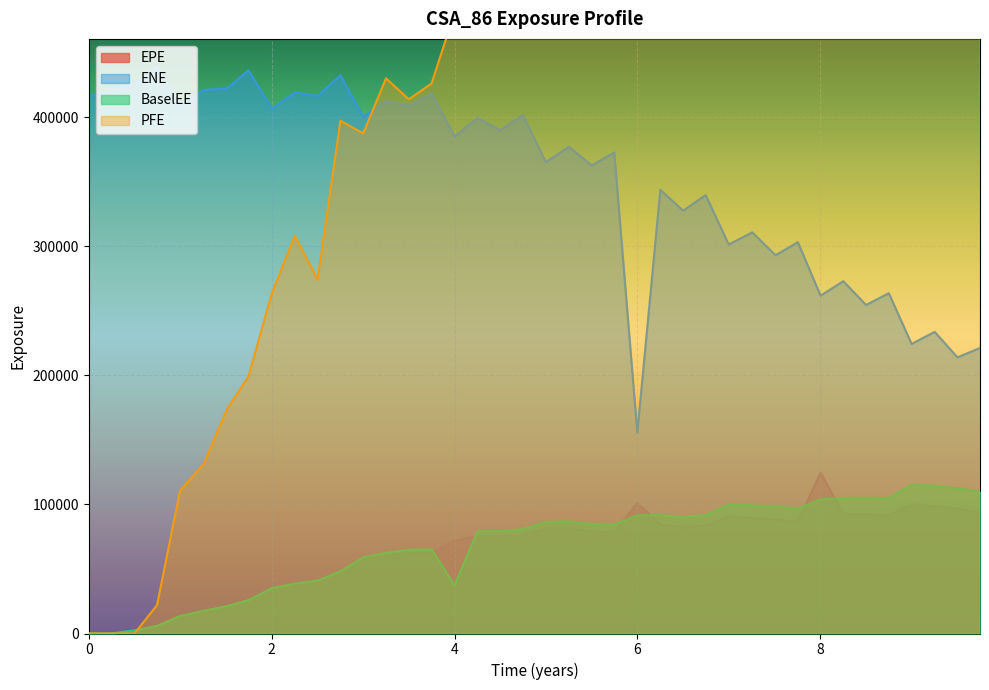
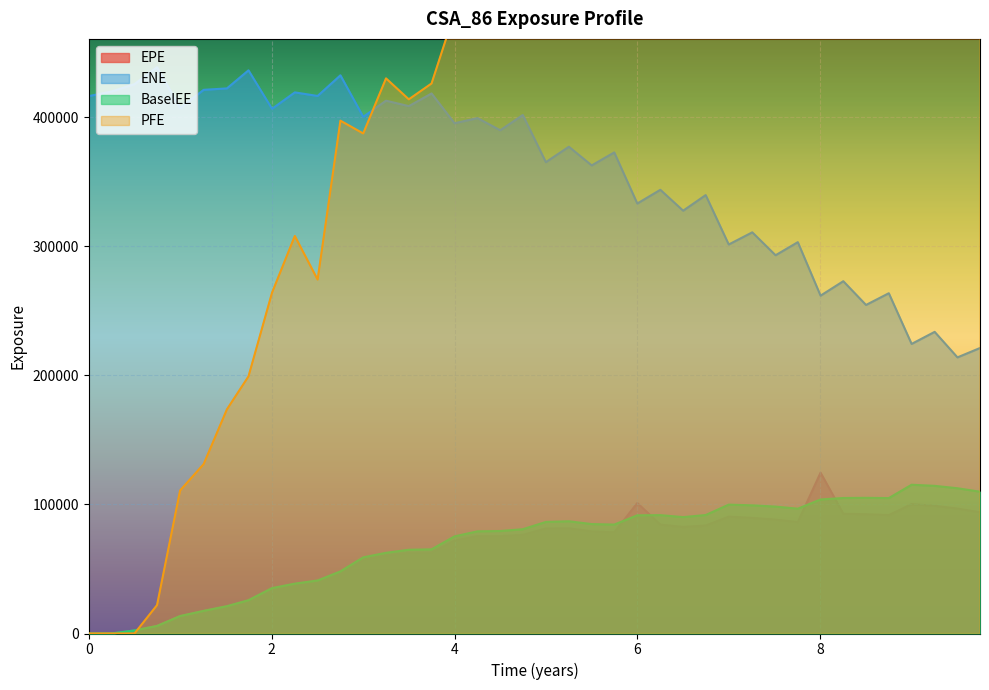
ENE, 4: 385000 -> 395000
BaselEE, 4: 37000 -> 75000
ENE, 6: 156000 -> 333000
